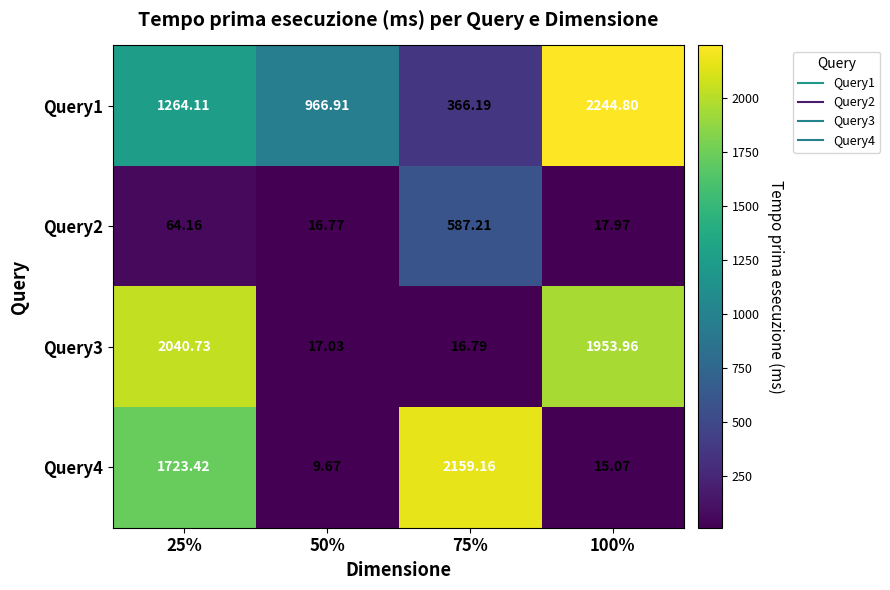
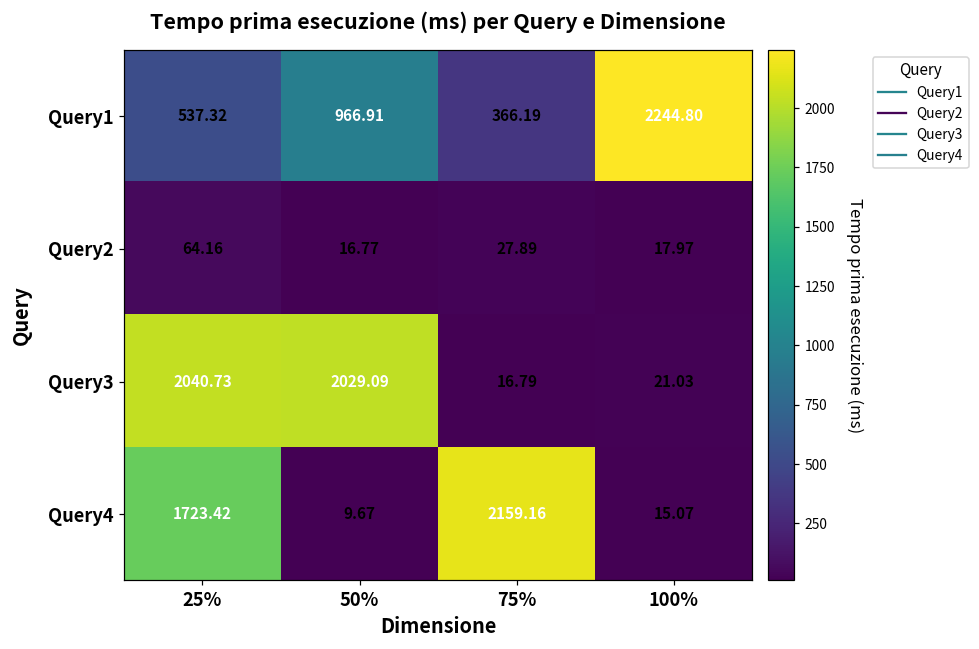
Query1, 25%: 1264.11 -> 537.32
Query2, 75%: 587.21 -> 27.89
Query3, 50%: 17.03 -> 2029.09
Query3, 100%: 1953.96 -> 21.03
